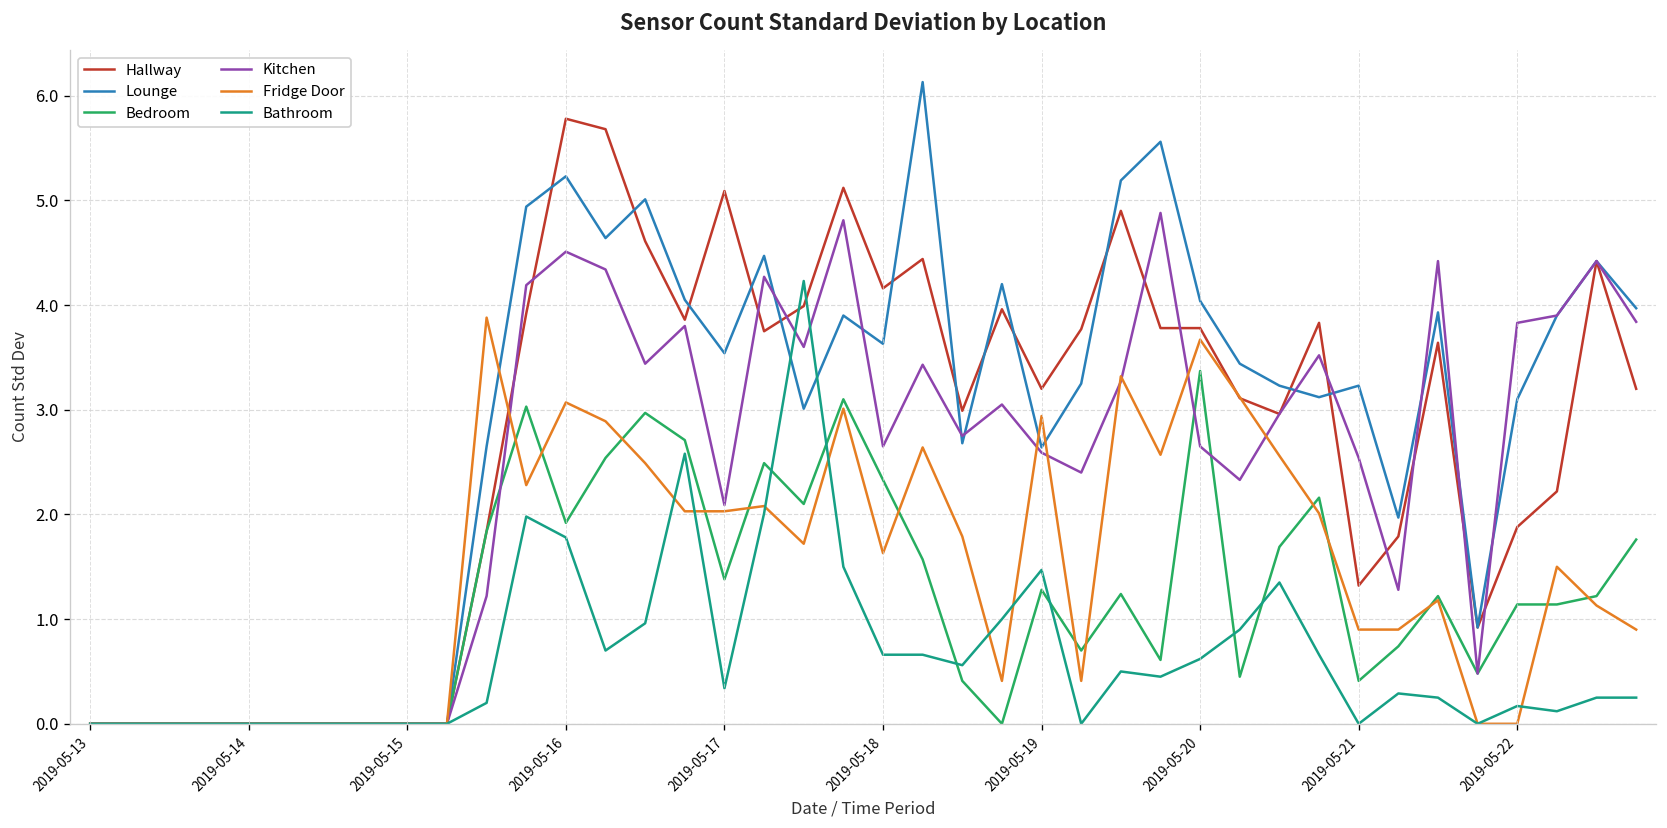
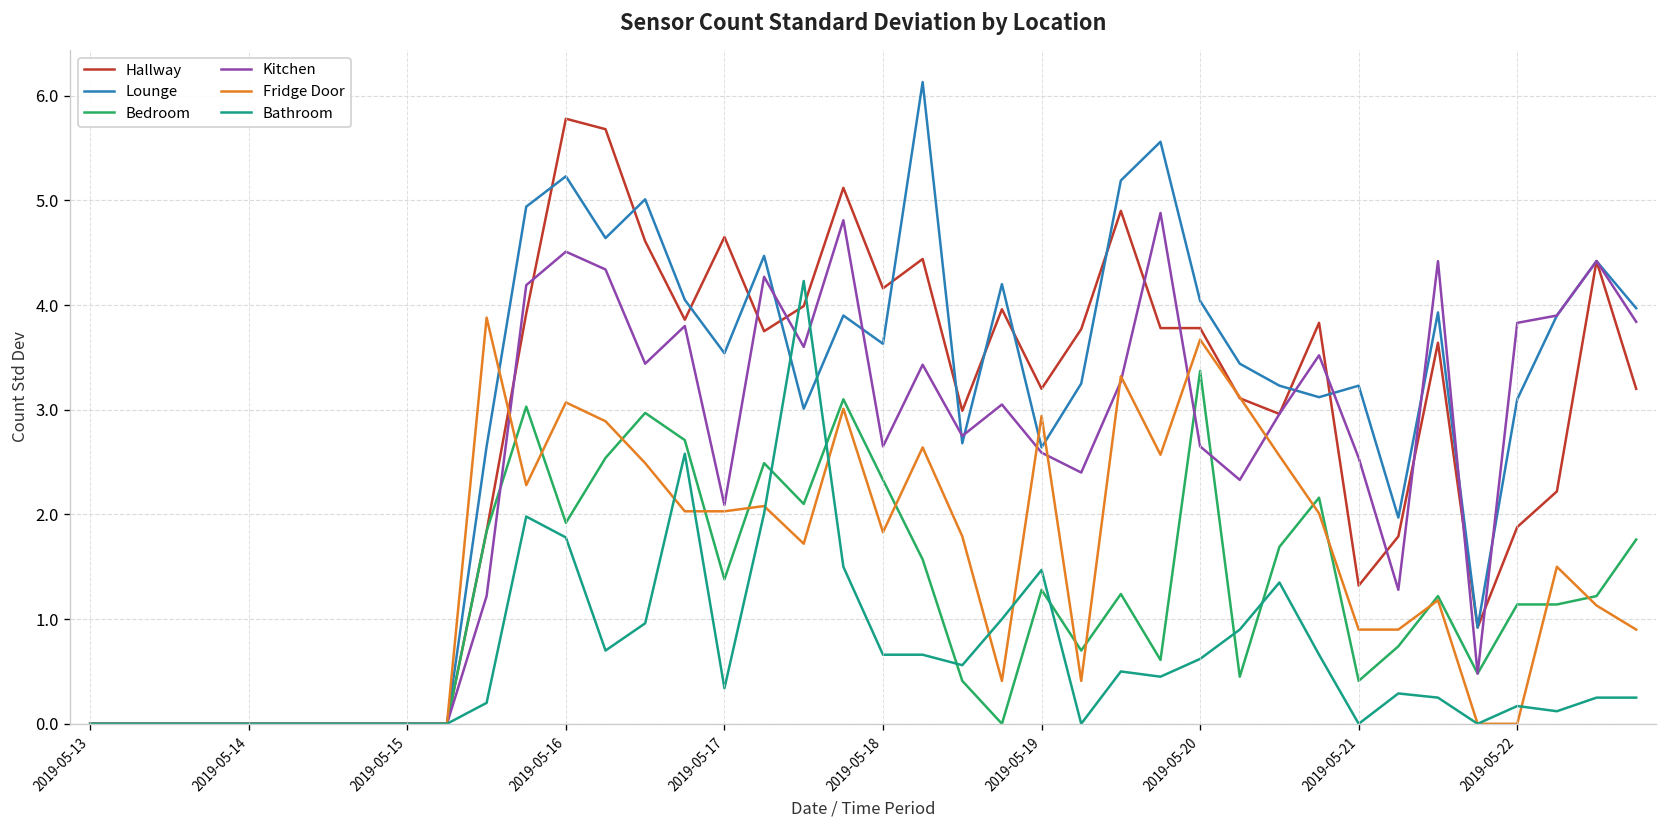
Hallway, 2019-05-17: 5.1 -> 4.7
Fridge Door, 2019-05-18: 1.6 -> 1.8
